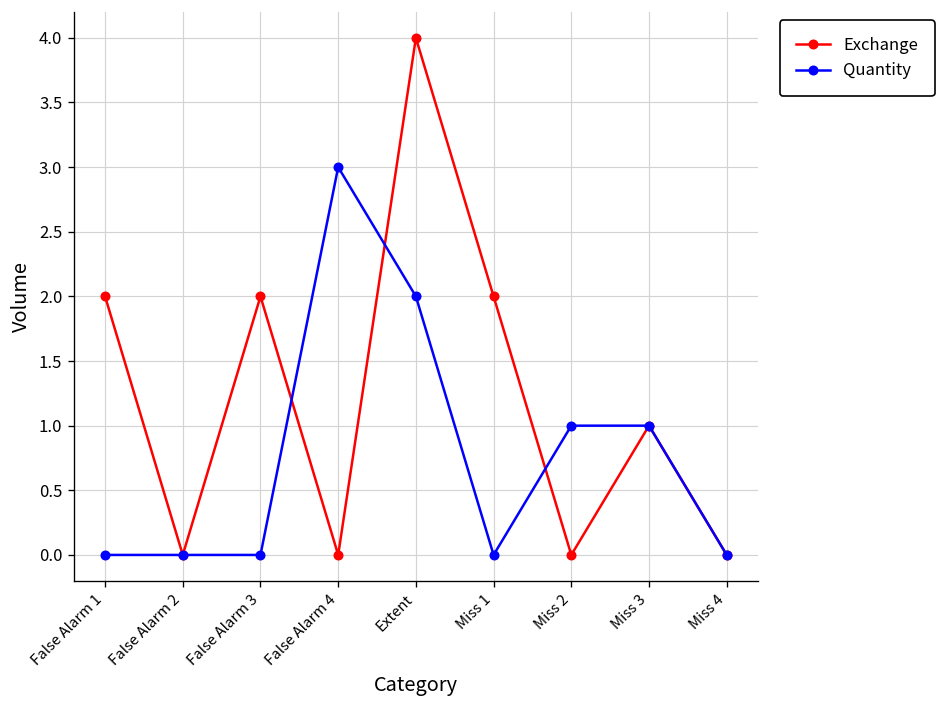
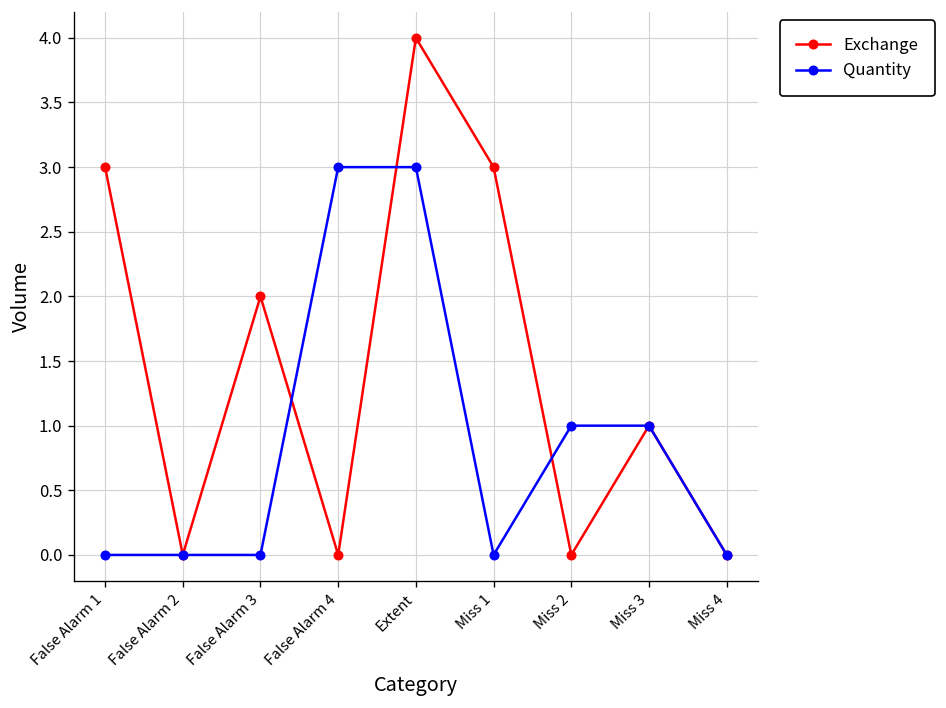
Exchange, False Alarm 1: 2 -> 3
Quantity, Extent: 2 -> 3
Exchange, Miss 1: 2 -> 3
